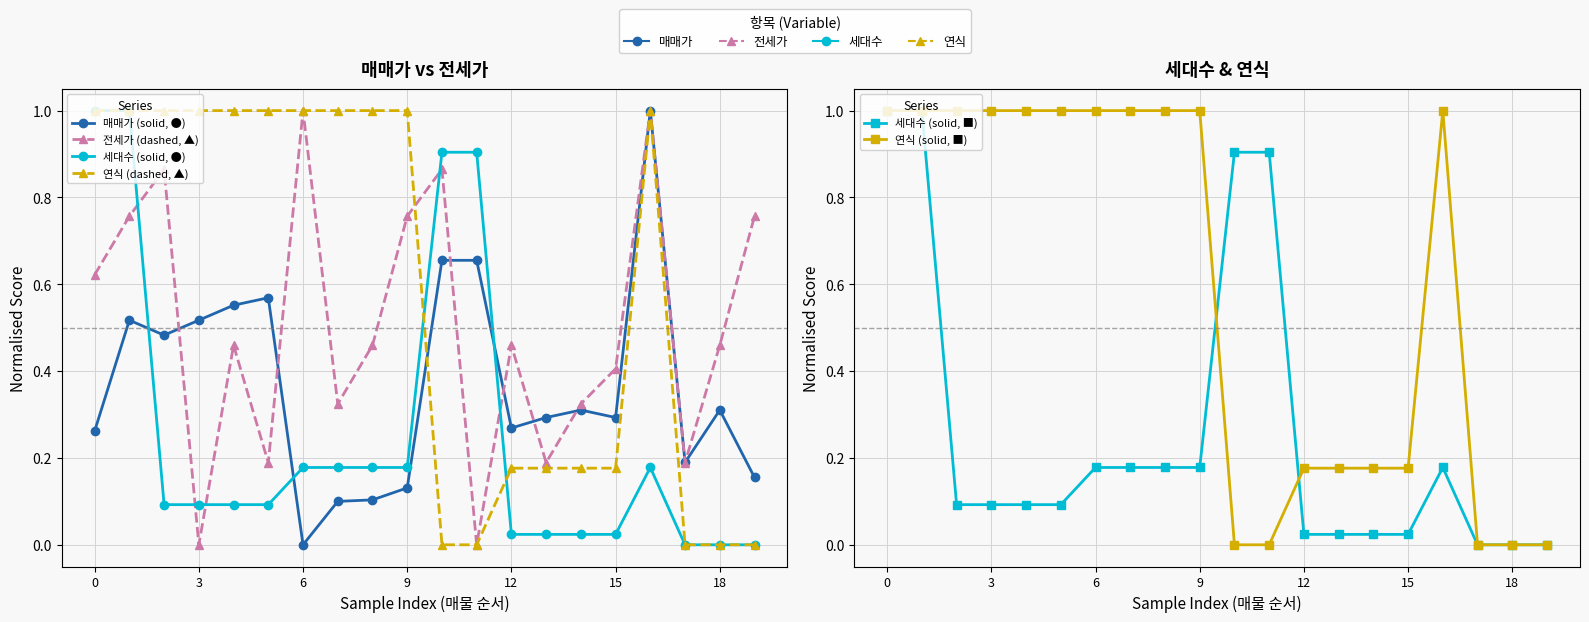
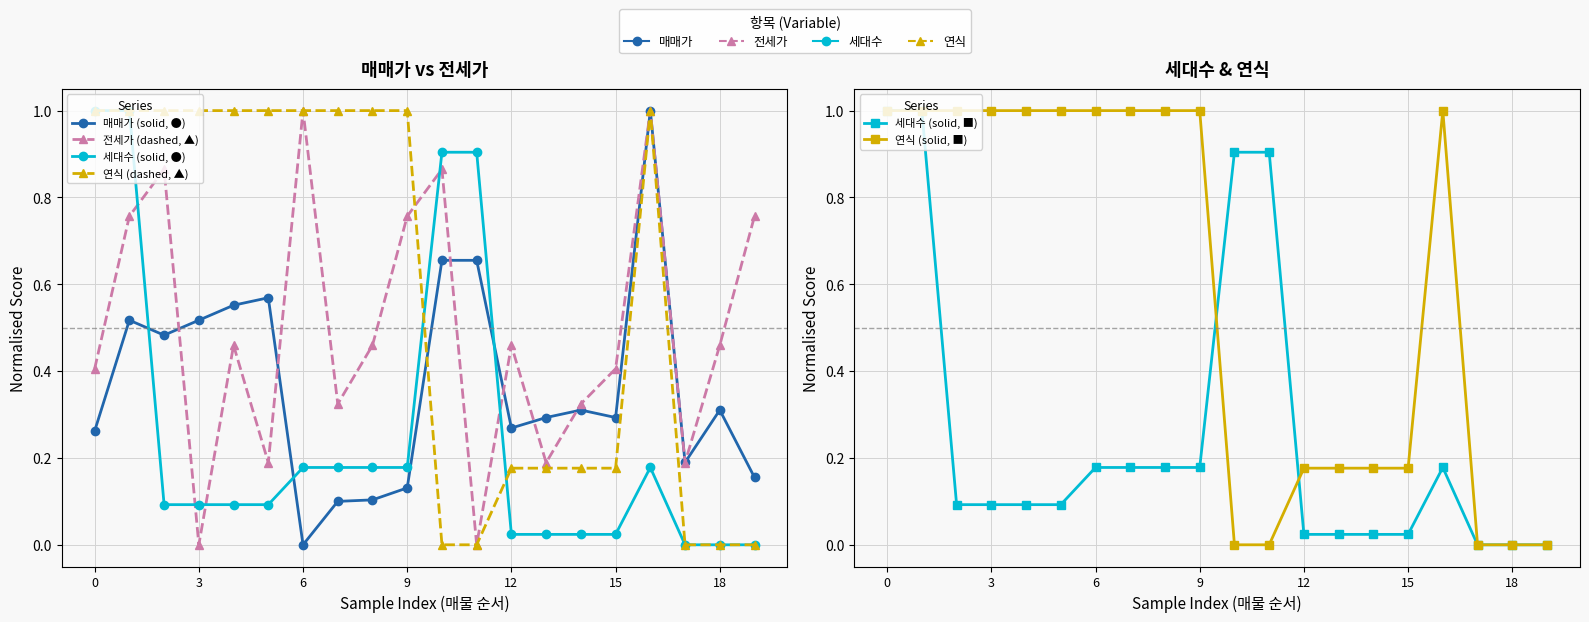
매매가 vs 전세가, 전세가 (dashed, ▲), 0: 0.62 -> 0.41
